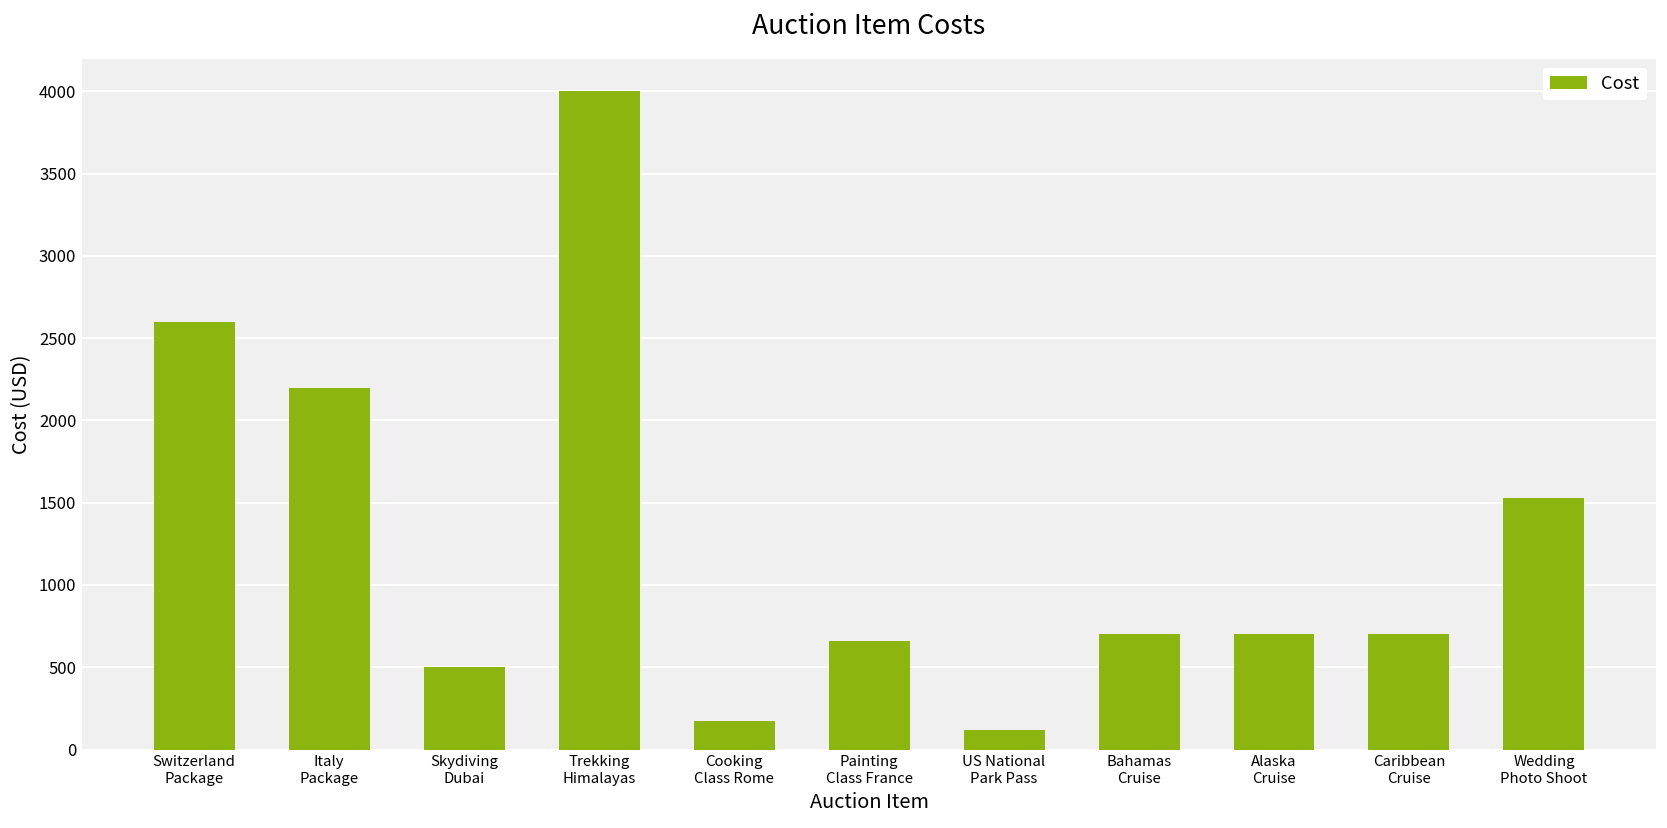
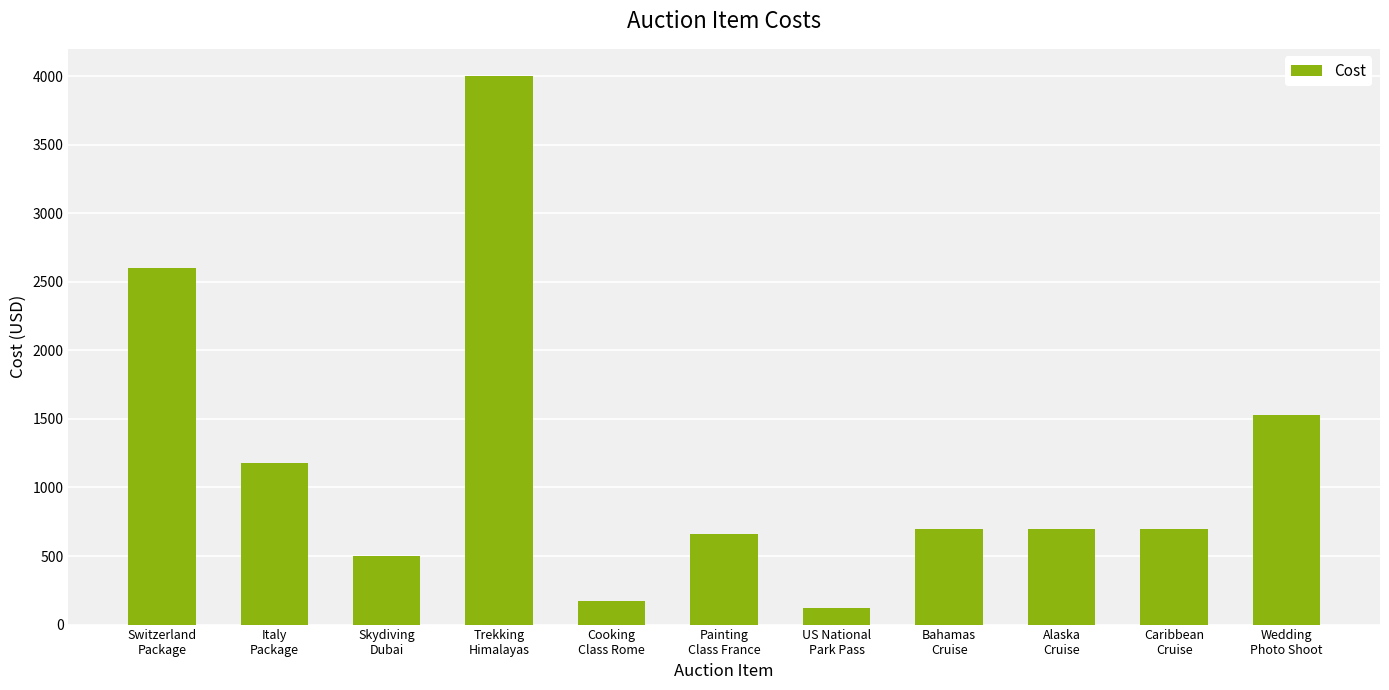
Italy Package: 2200 -> 1170
